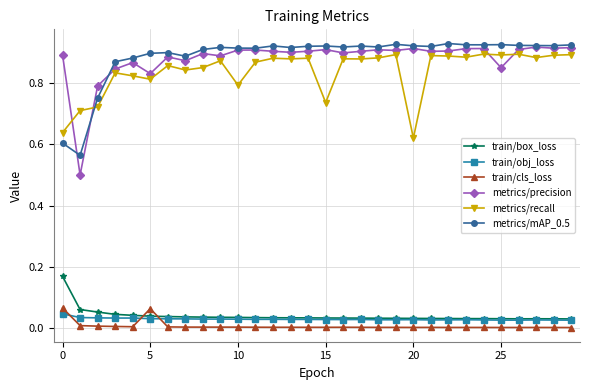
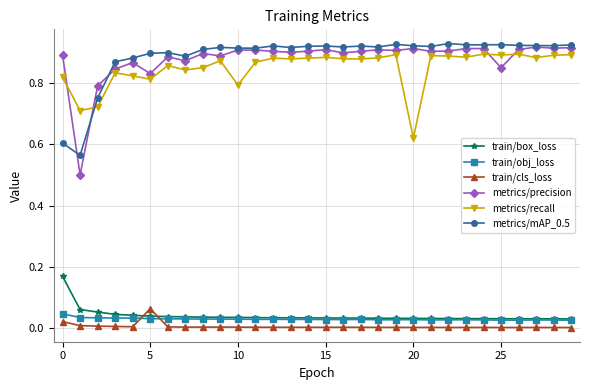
train/cls_loss, 0: 0.06 -> 0.02
metrics/recall, 0: 0.64 -> 0.82
metrics/recall, 15: 0.74 -> 0.88
